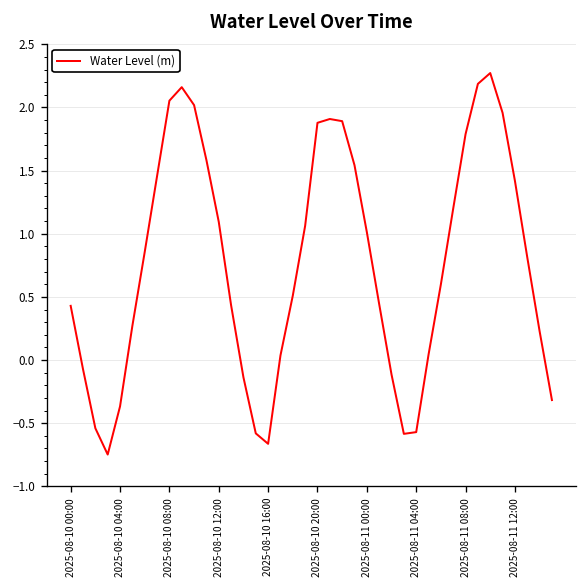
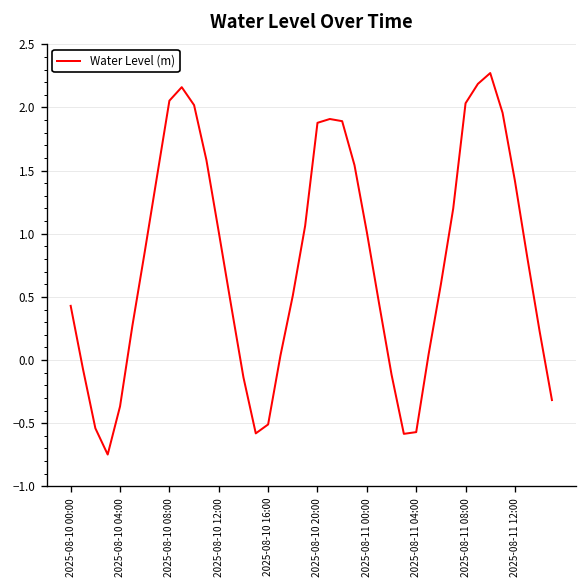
2025-08-10 12:00: 1.09 -> 1.01
2025-08-10 16:00: -0.66 -> -0.51
2025-08-11 08:00: 1.79 -> 2.03
